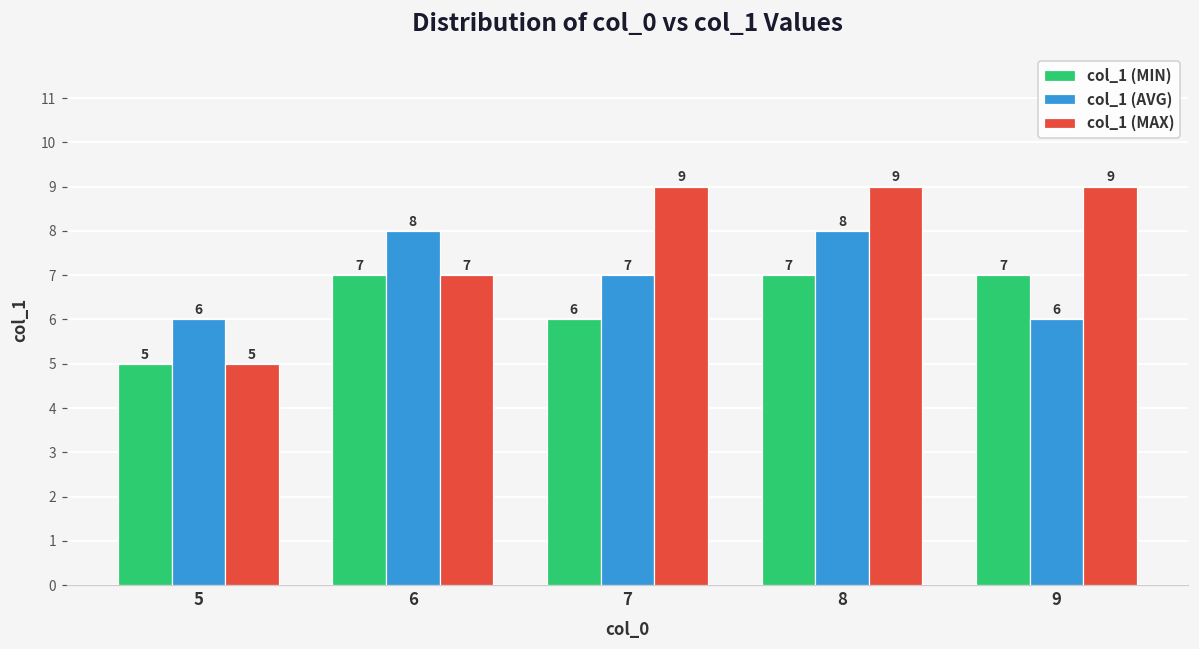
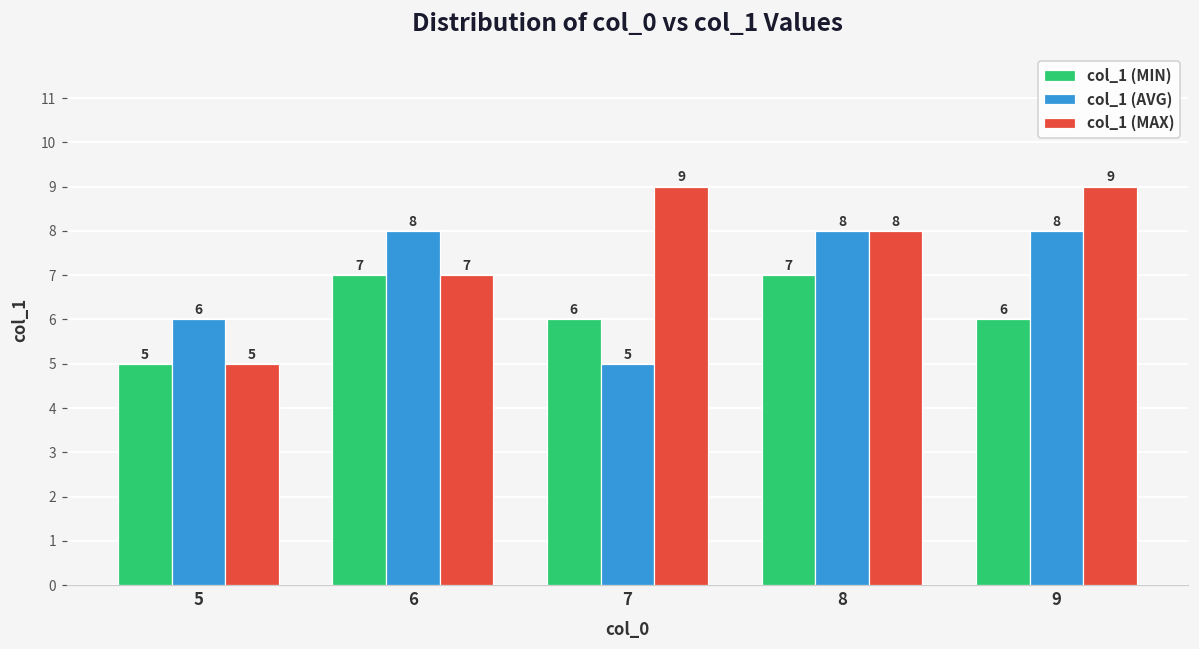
col_1 (AVG), 7: 7 -> 5
col_1 (MAX), 8: 9 -> 8
col_1 (MIN), 9: 7 -> 6
col_1 (AVG), 9: 6 -> 8
